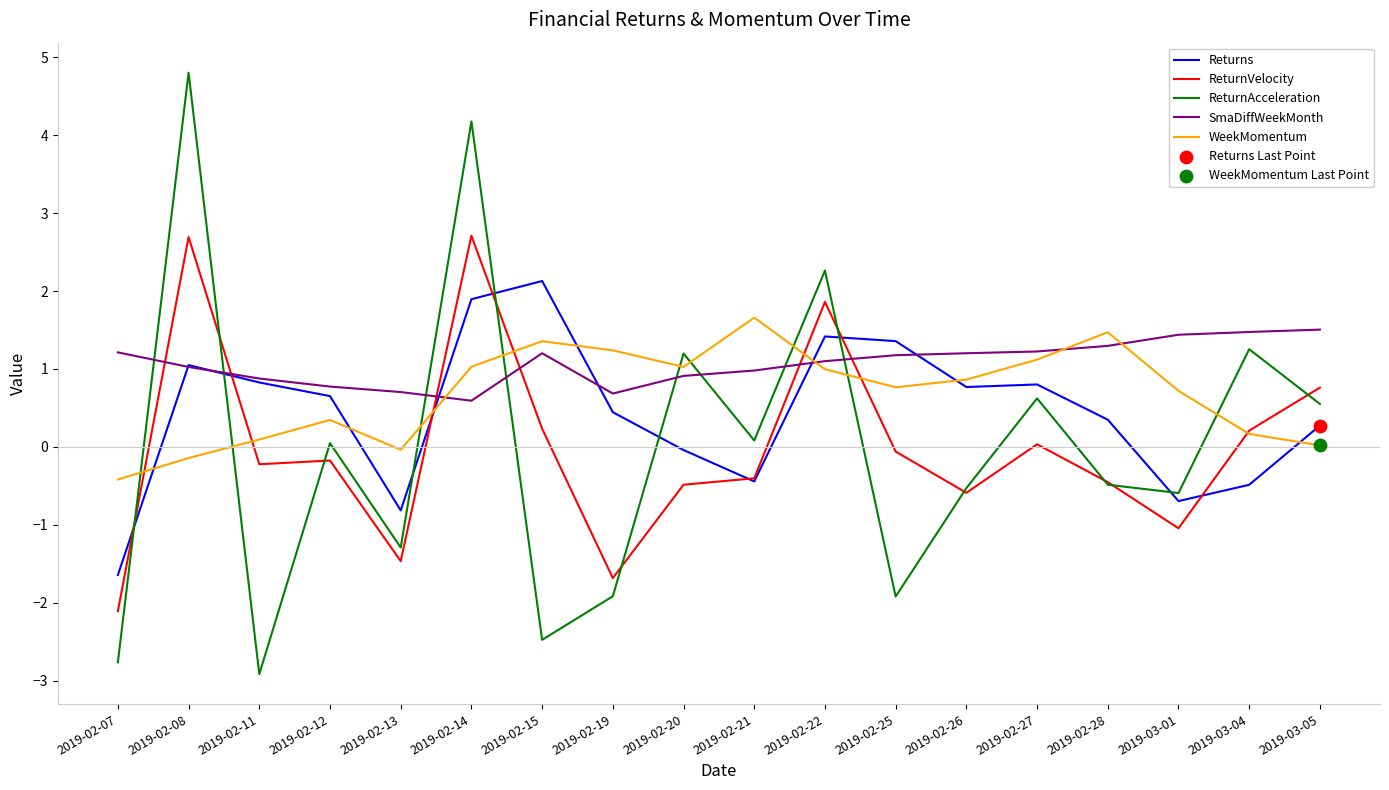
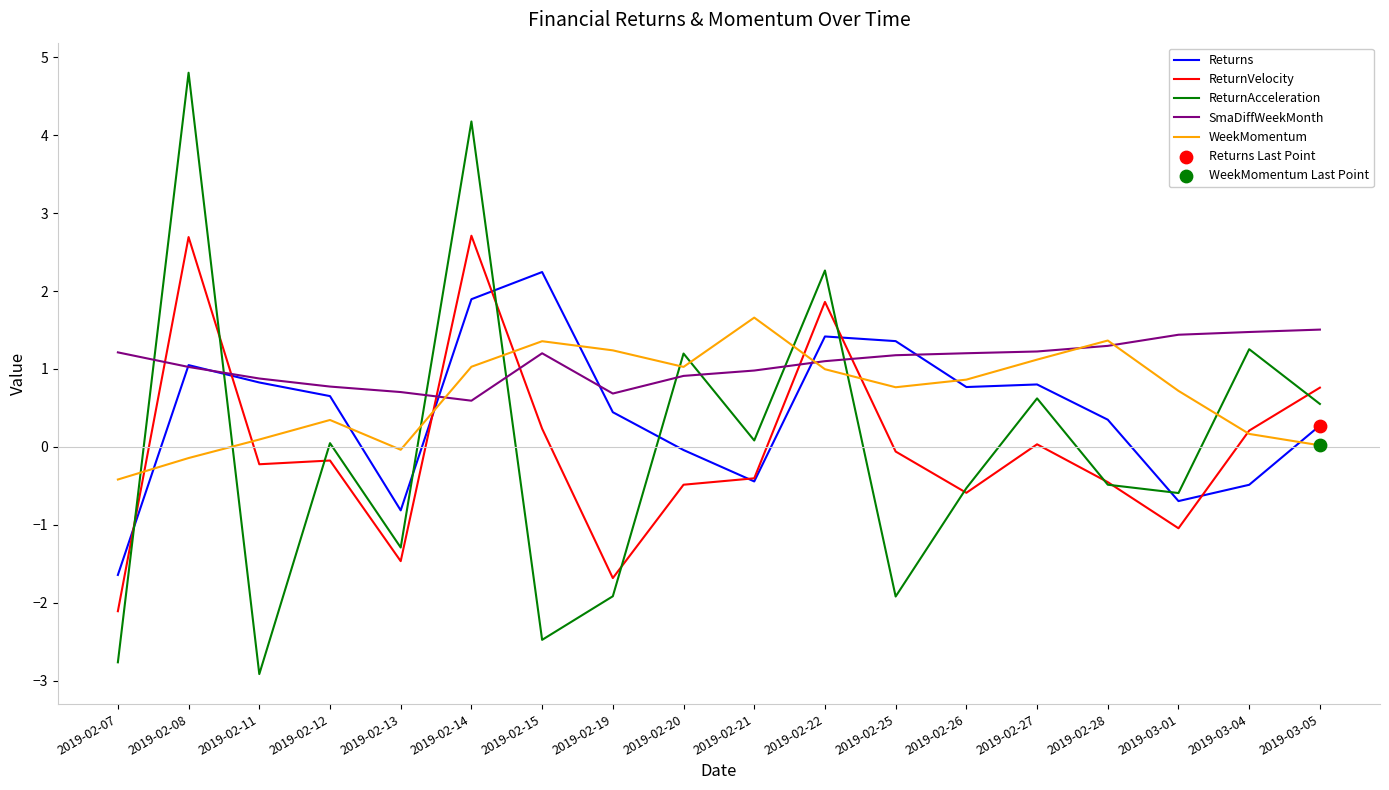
Returns, 2019-02-15: 2.1 -> 2.2
WeekMomentum, 2019-02-28: 1.5 -> 1.4
